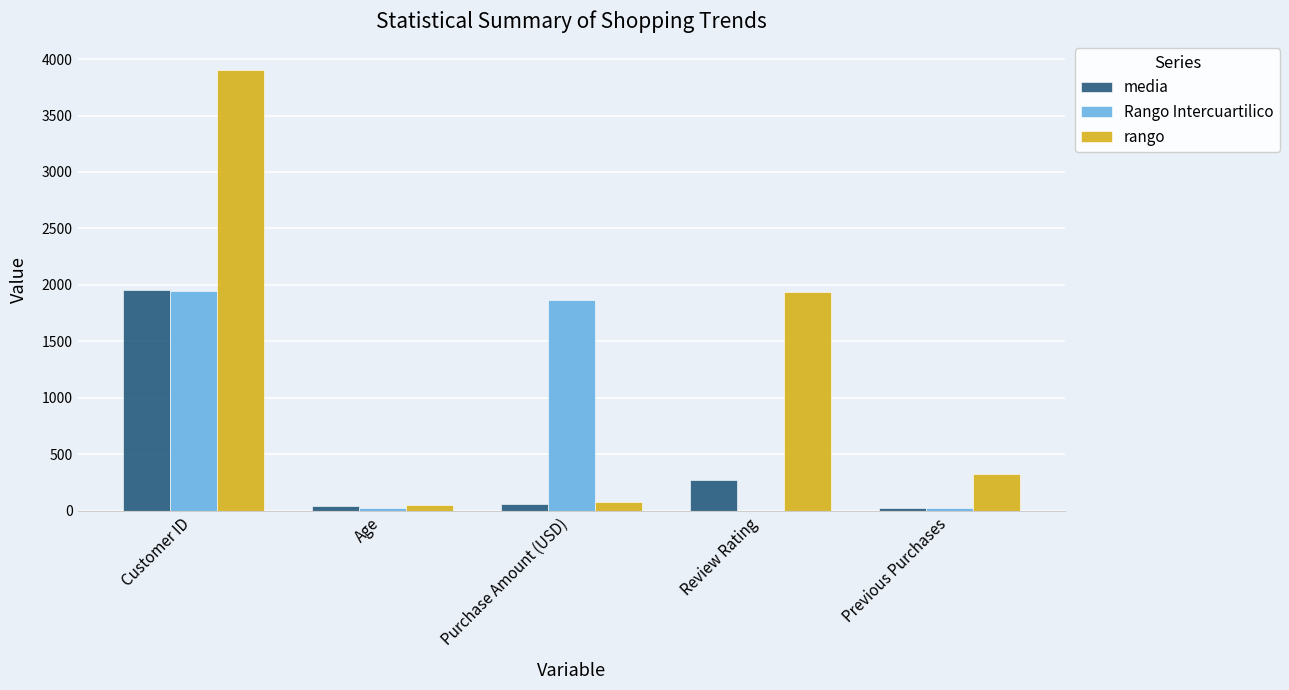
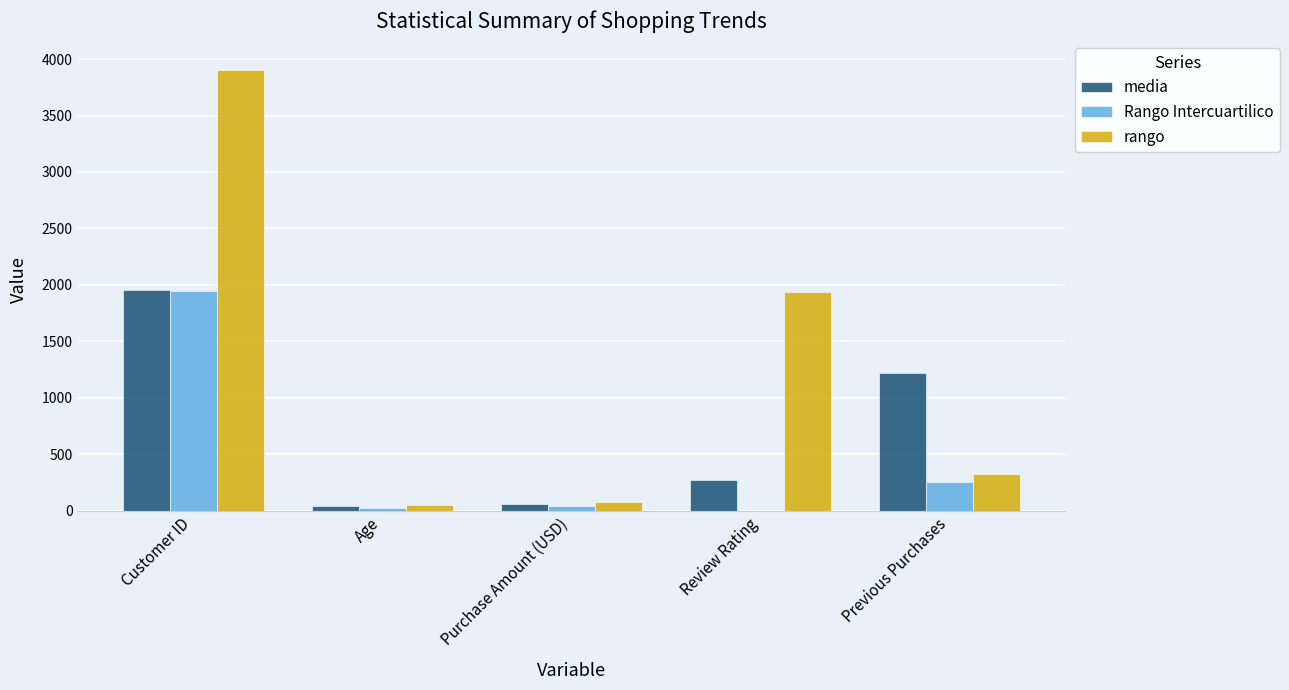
Rango Intercuartilico, Purchase Amount (USD): 1870 -> 40
media, Previous Purchases: 30 -> 1220
Rango Intercuartilico, Previous Purchases: 30 -> 250
